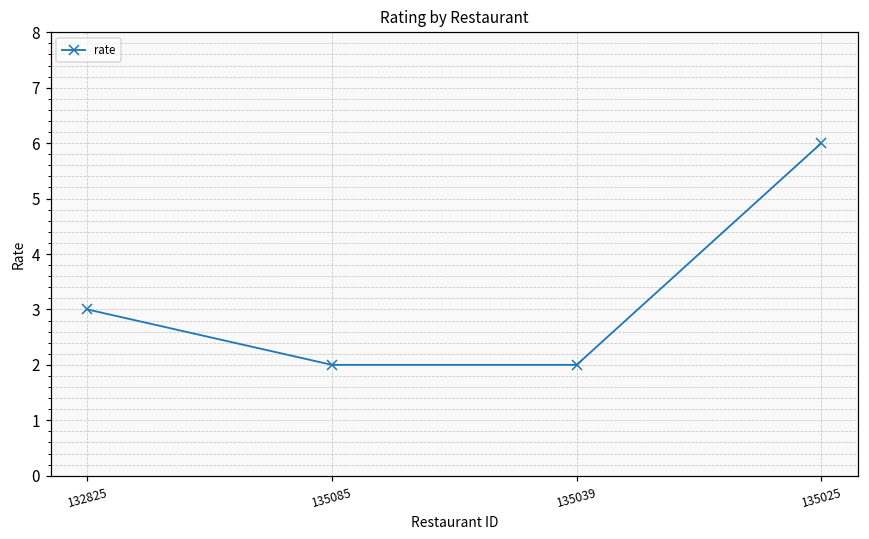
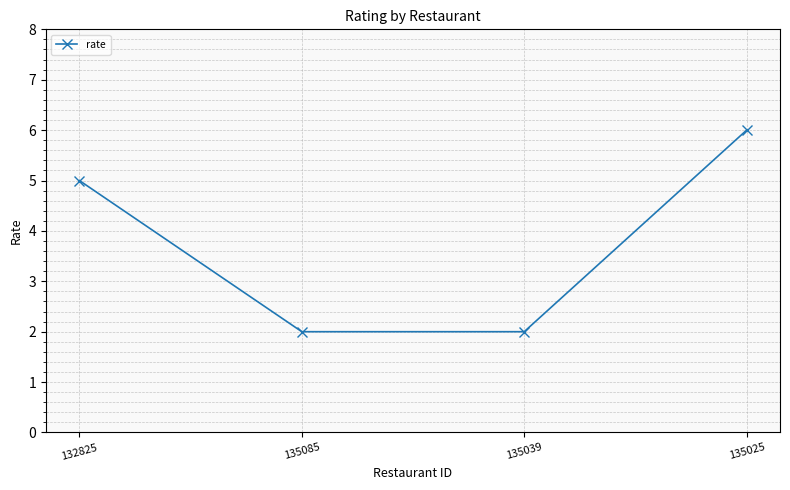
132825: 3 -> 5
